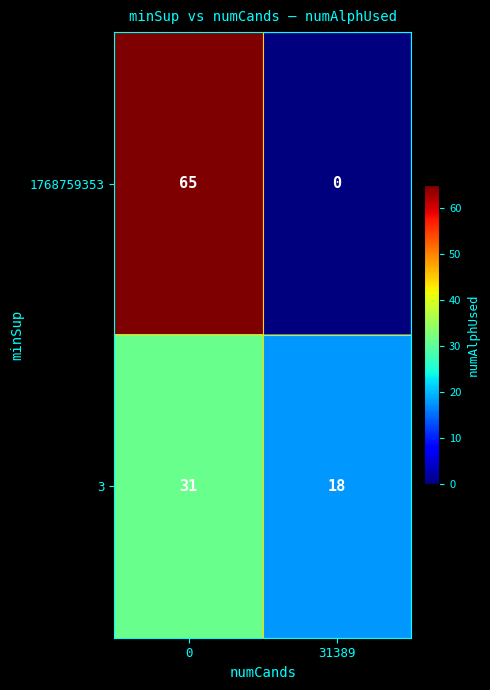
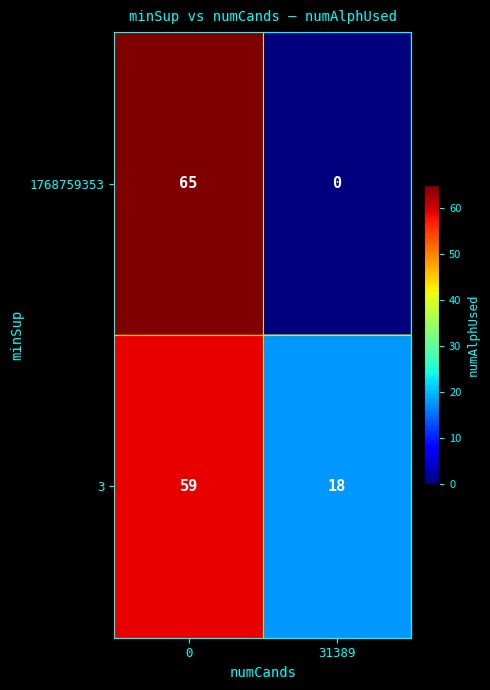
3, 0: 31 -> 59
